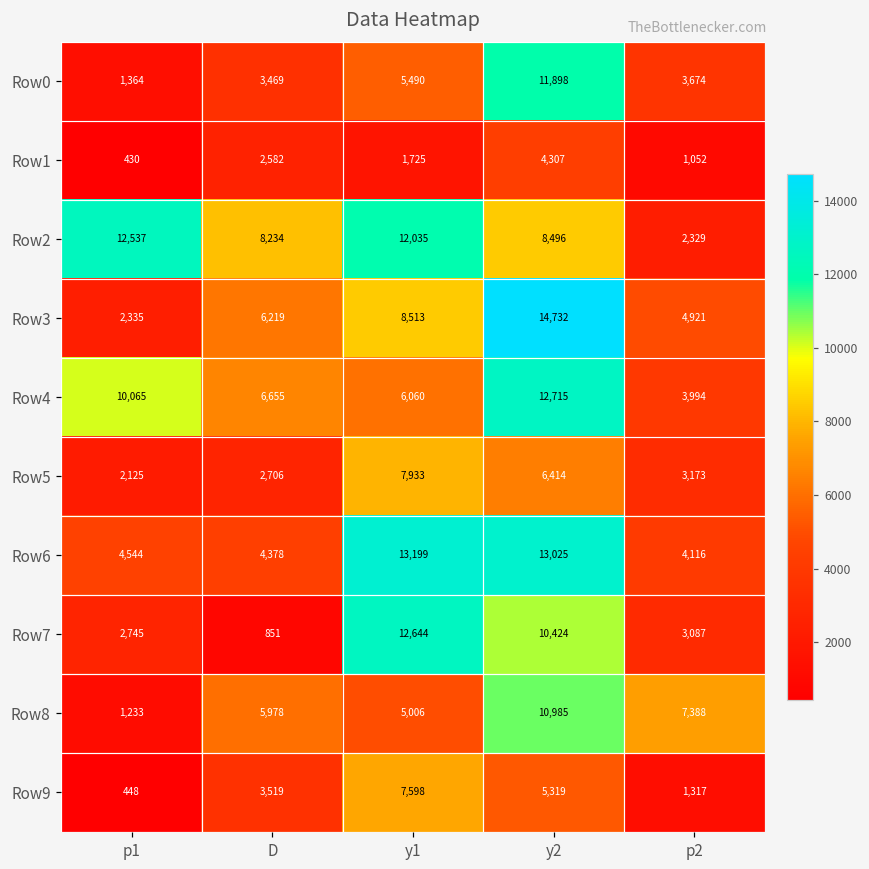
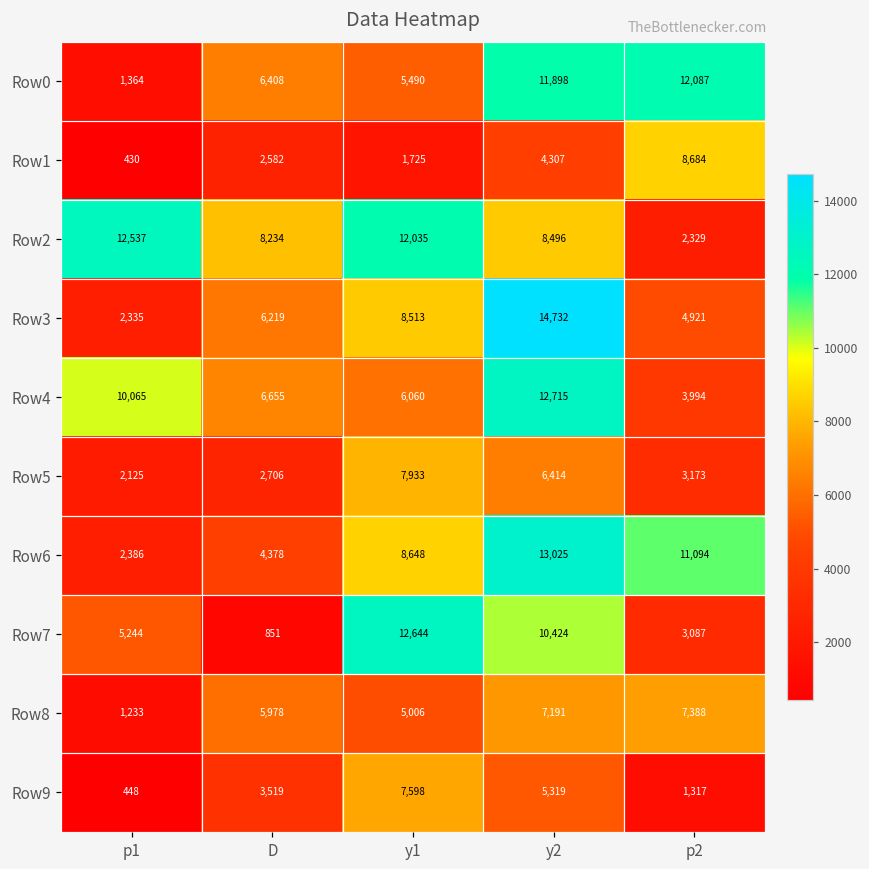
Row0, D: 3,469 -> 6,408
Row0, p2: 3,674 -> 12,087
Row1, p2: 1,052 -> 8,684
Row6, p1: 4,544 -> 2,386
Row6, y1: 13,199 -> 8,648
Row6, p2: 4,116 -> 11,094
Row7, p1: 2,745 -> 5,244
Row8, y2: 10,985 -> 7,191
